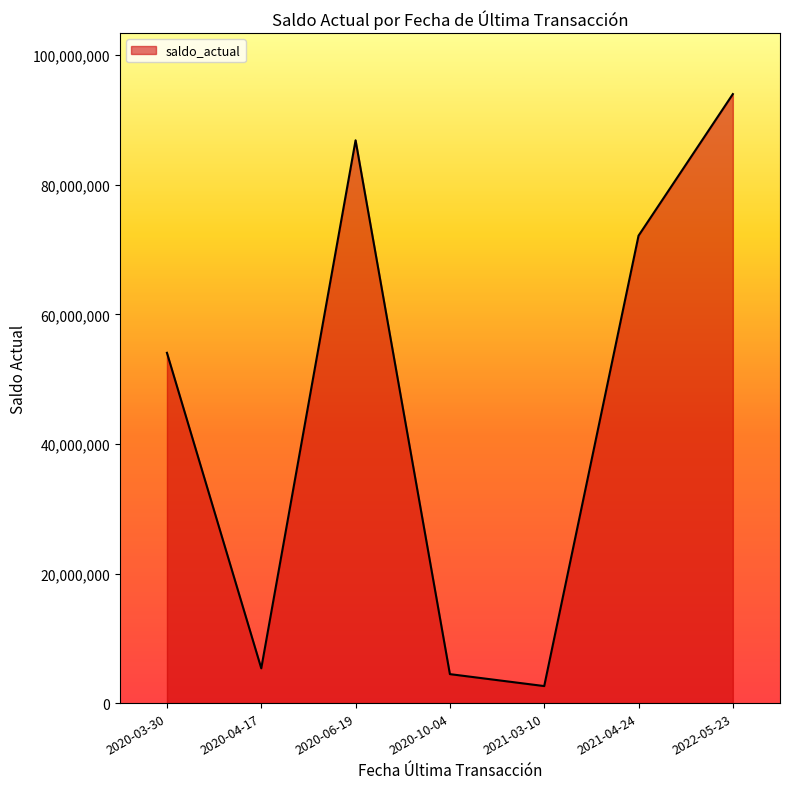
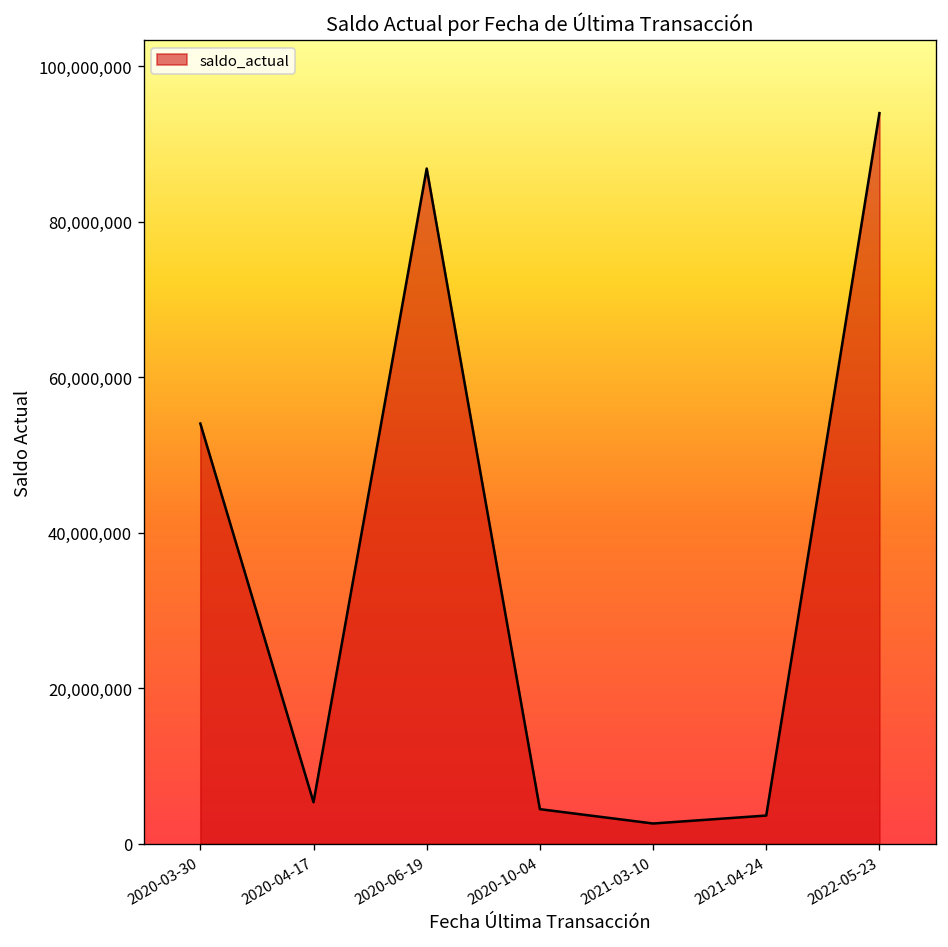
2021-04-24: 72,000,000 -> 4,000,000
